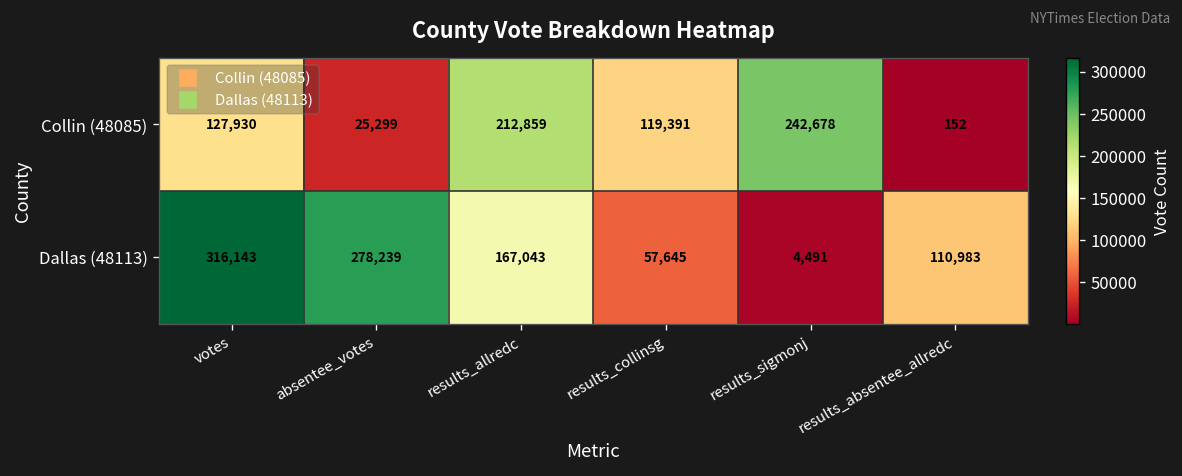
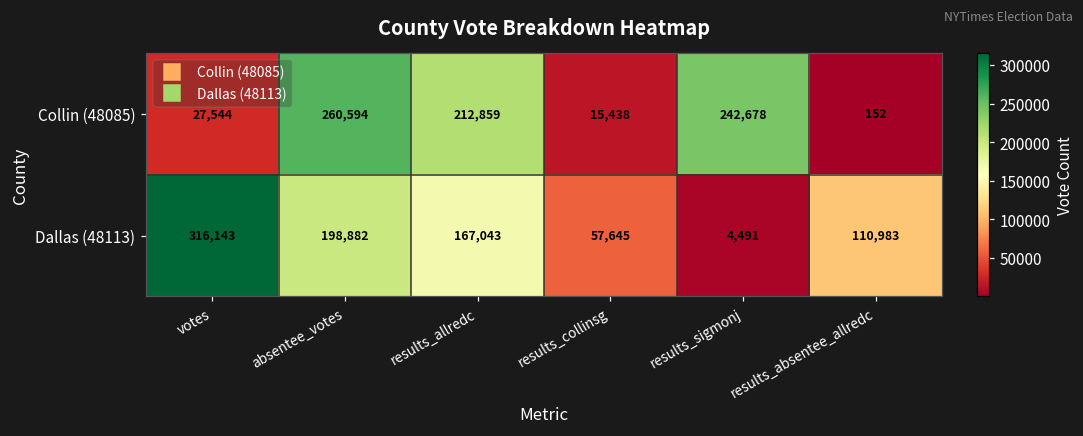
Collin (48085), votes: 127,930 -> 27,544
Collin (48085), absentee_votes: 25,299 -> 260,594
Collin (48085), results_collinsg: 119,391 -> 15,438
Dallas (48113), absentee_votes: 278,239 -> 198,882
